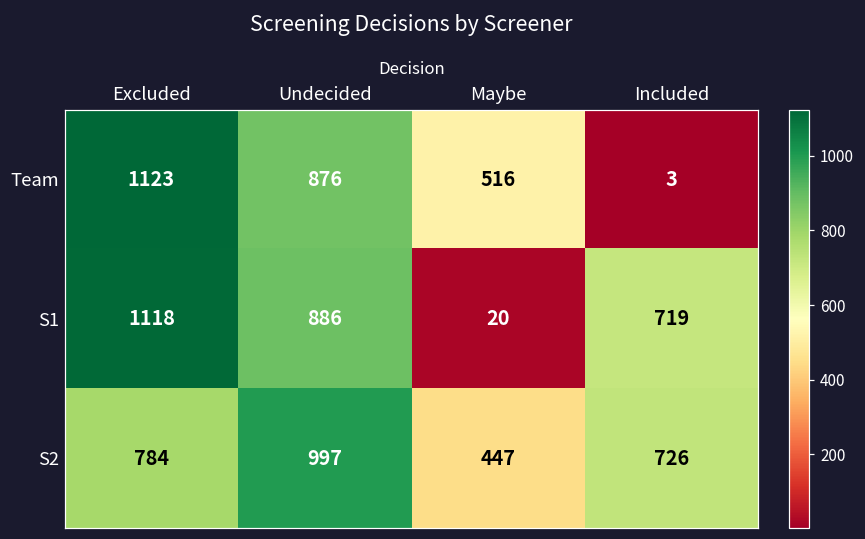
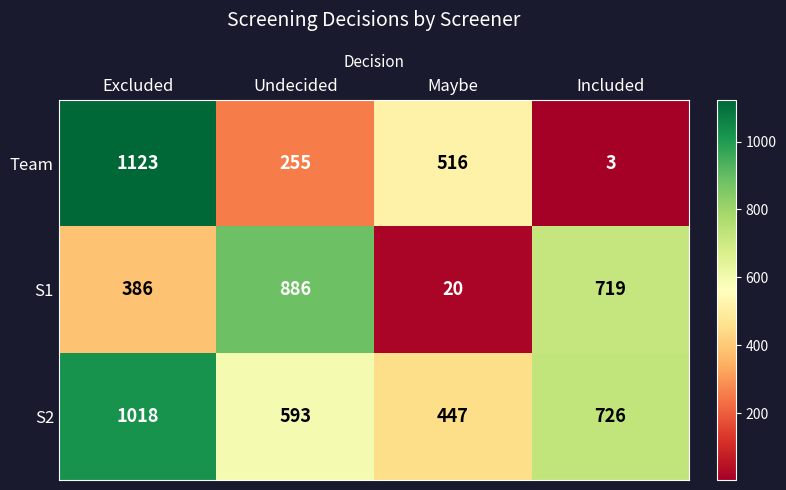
Team, Undecided: 876 -> 255
S1, Excluded: 1118 -> 386
S2, Excluded: 784 -> 1018
S2, Undecided: 997 -> 593
